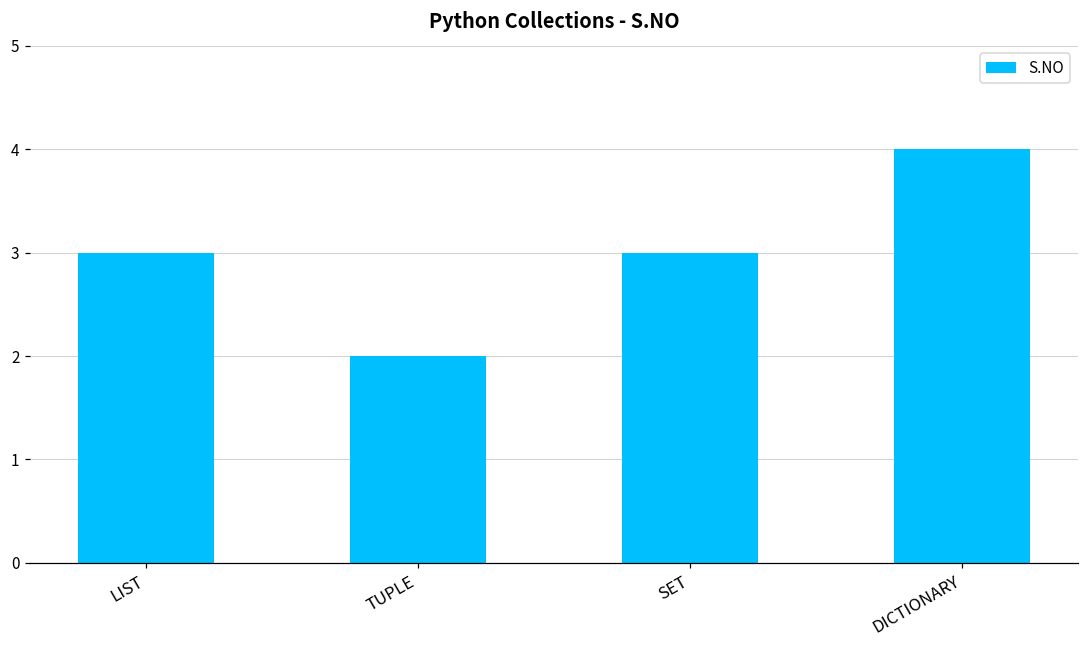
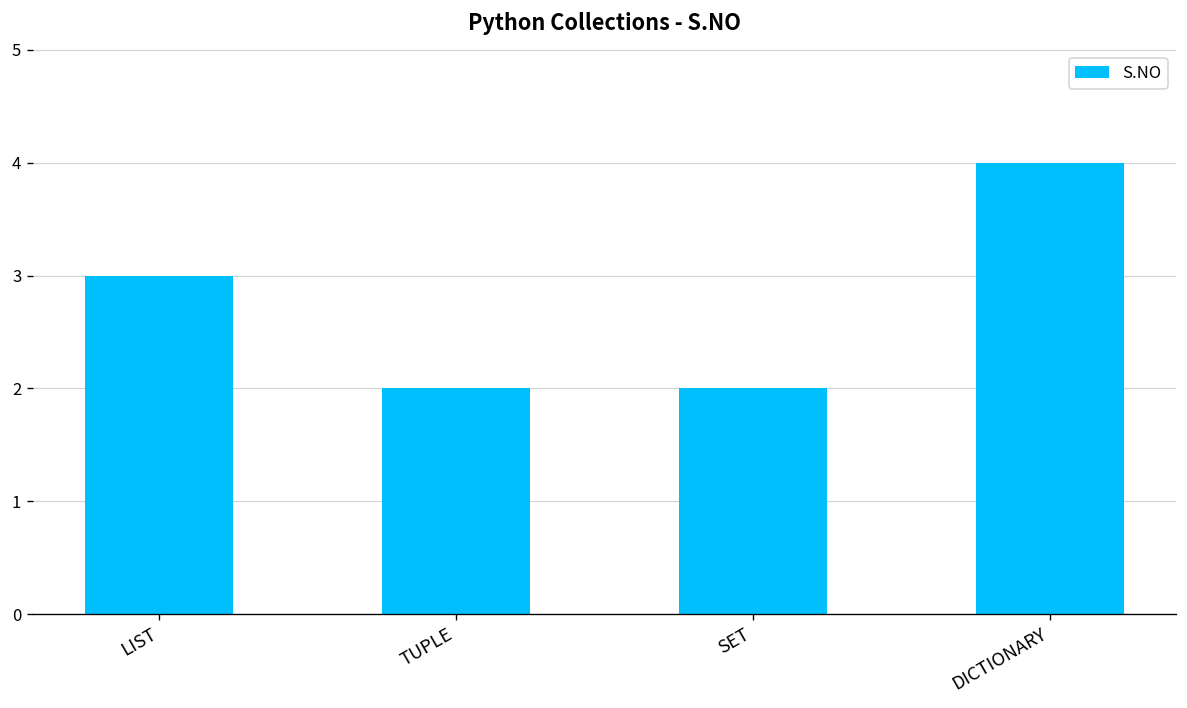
SET: 3 -> 2
